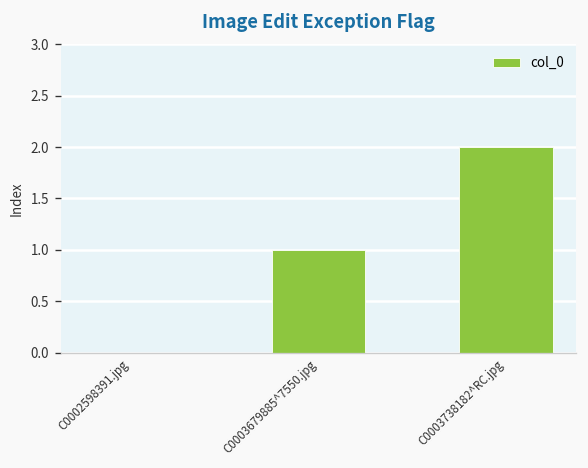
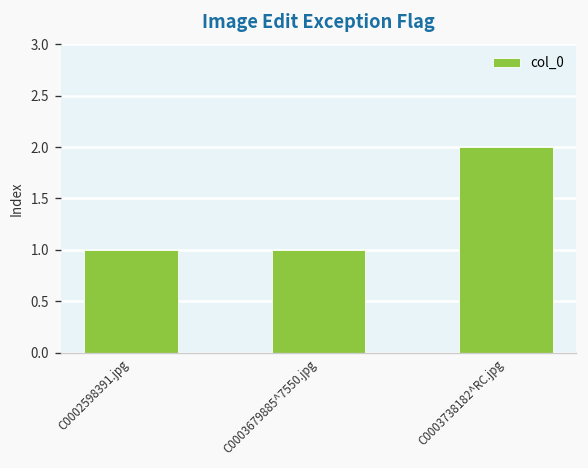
C0002598391.jpg: 0 -> 1
